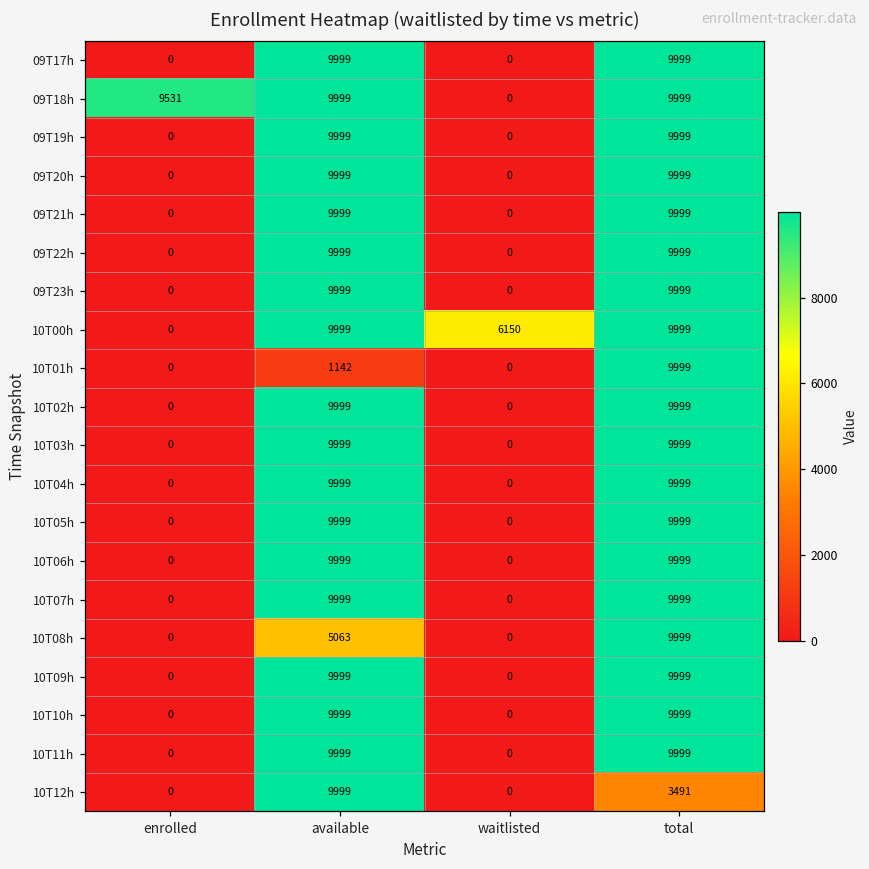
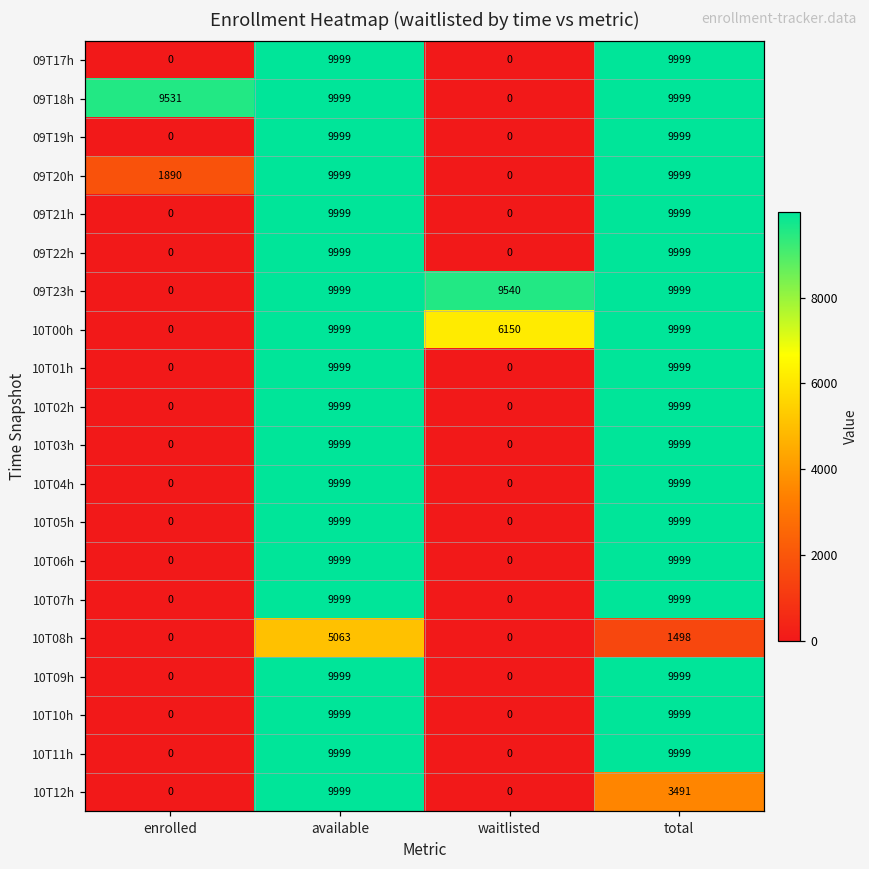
09T20h, enrolled: 0 -> 1890
09T23h, waitlisted: 0 -> 9540
10T01h, available: 1142 -> 9999
10T08h, total: 9999 -> 1498
